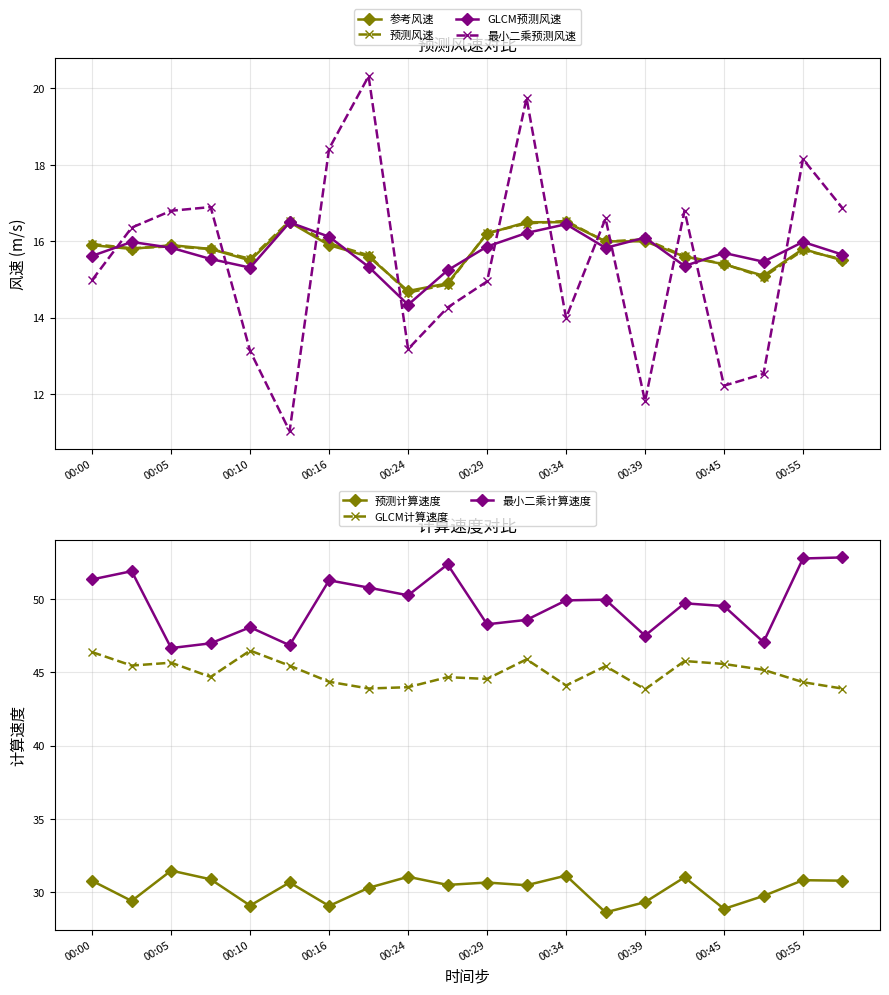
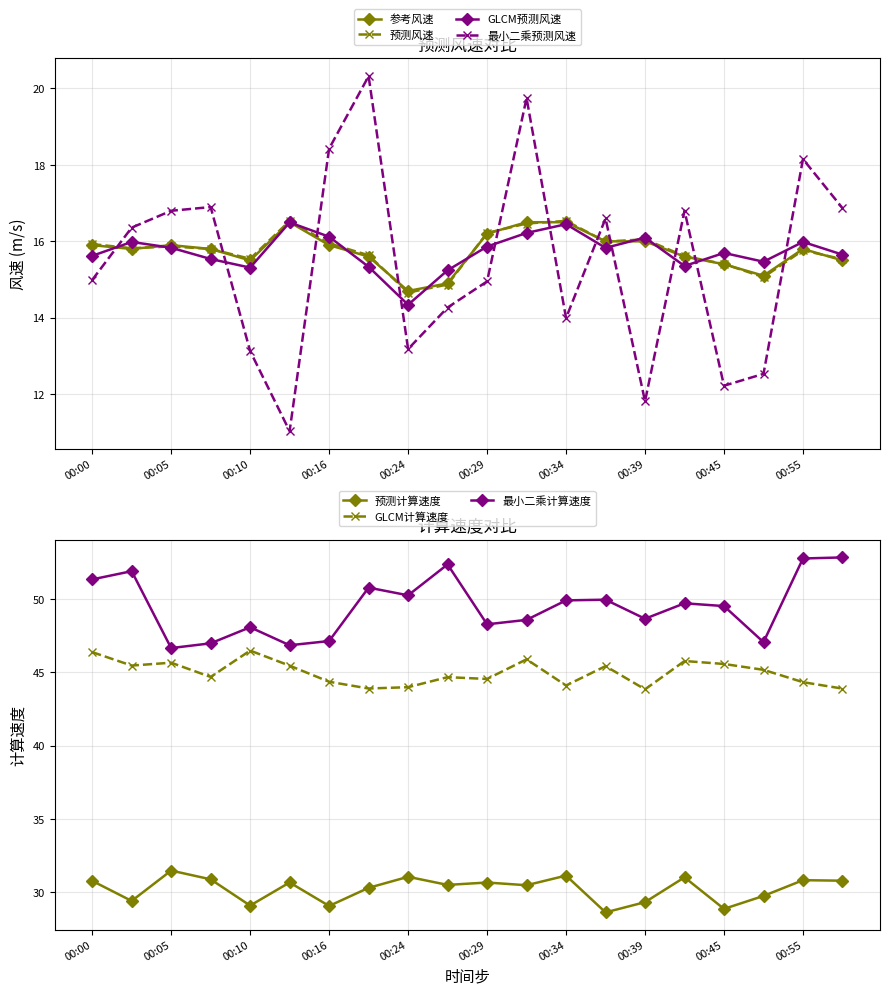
计算速度对比, 最小二乘计算速度, 00:16: 51.3 -> 47.1
计算速度对比, 最小二乘计算速度, 00:39: 47.5 -> 48.7
